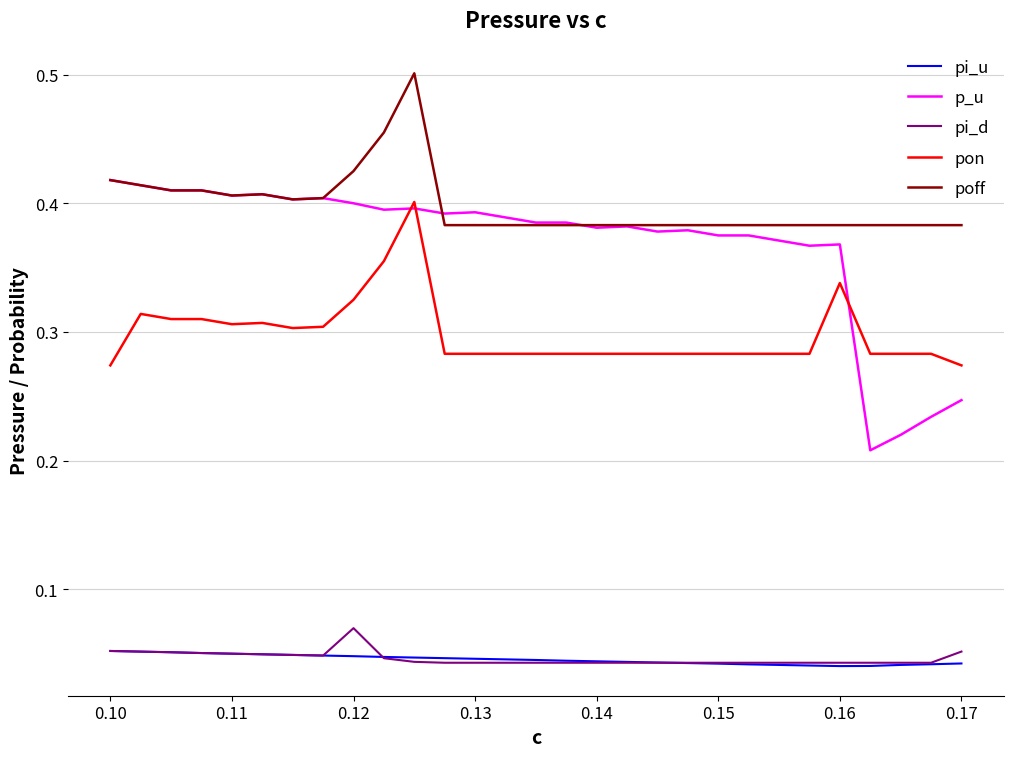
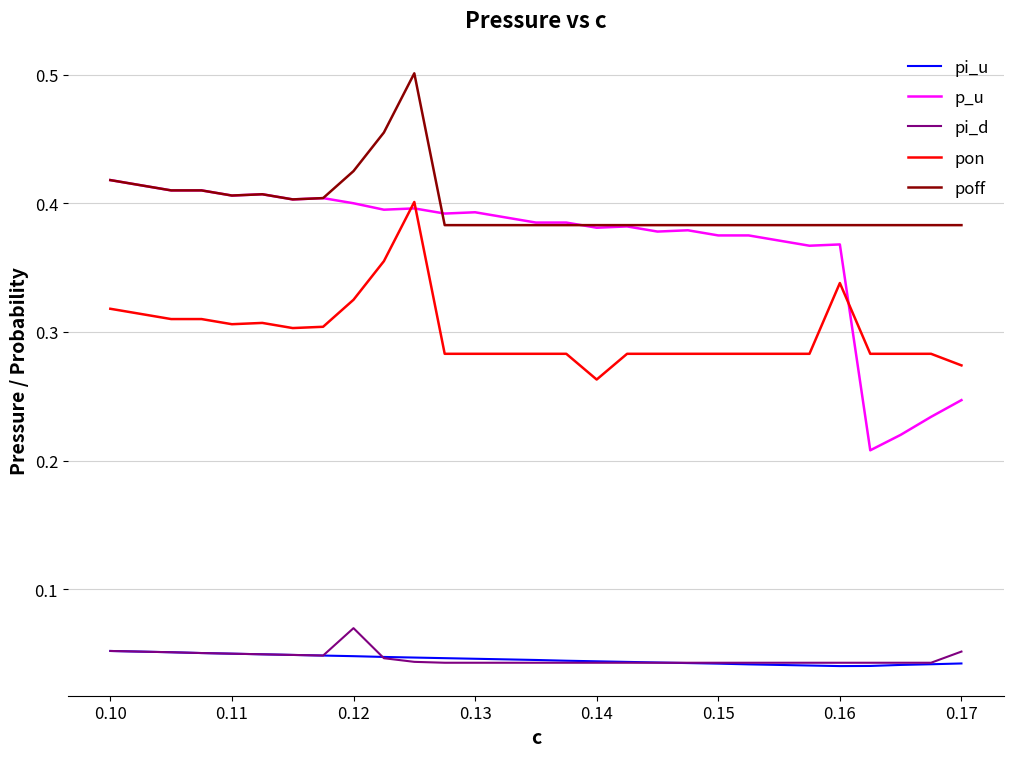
pon, 0.10: 0.274 -> 0.318
pon, 0.14: 0.283 -> 0.263
